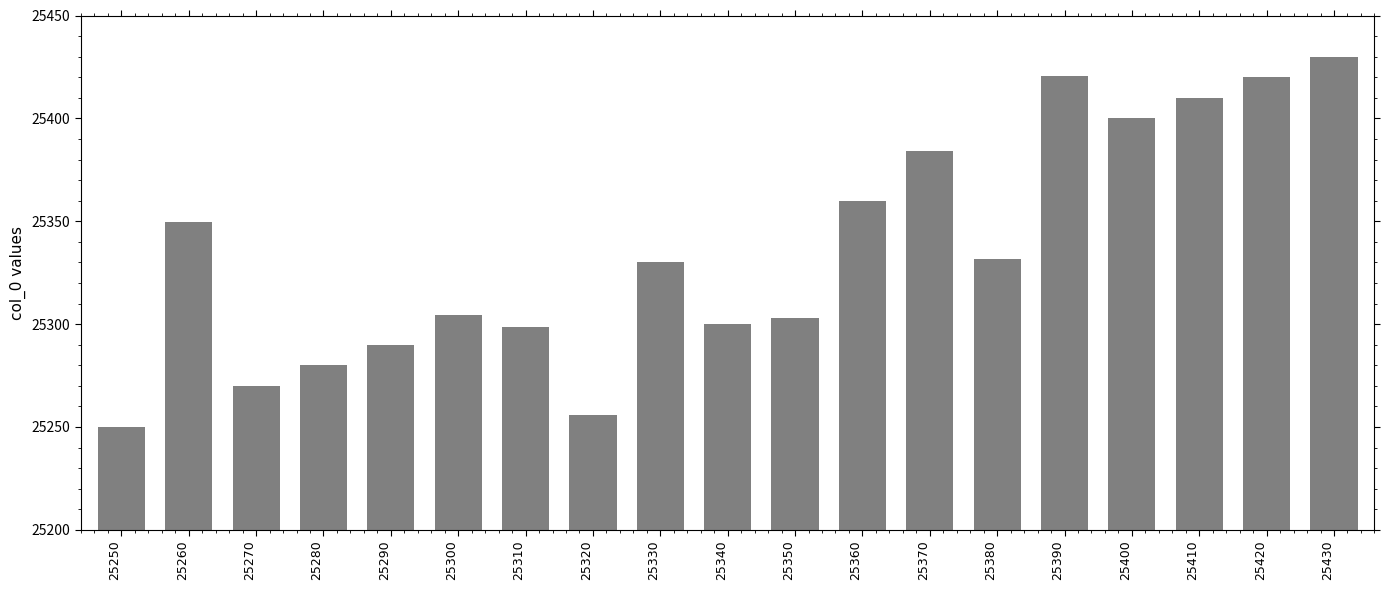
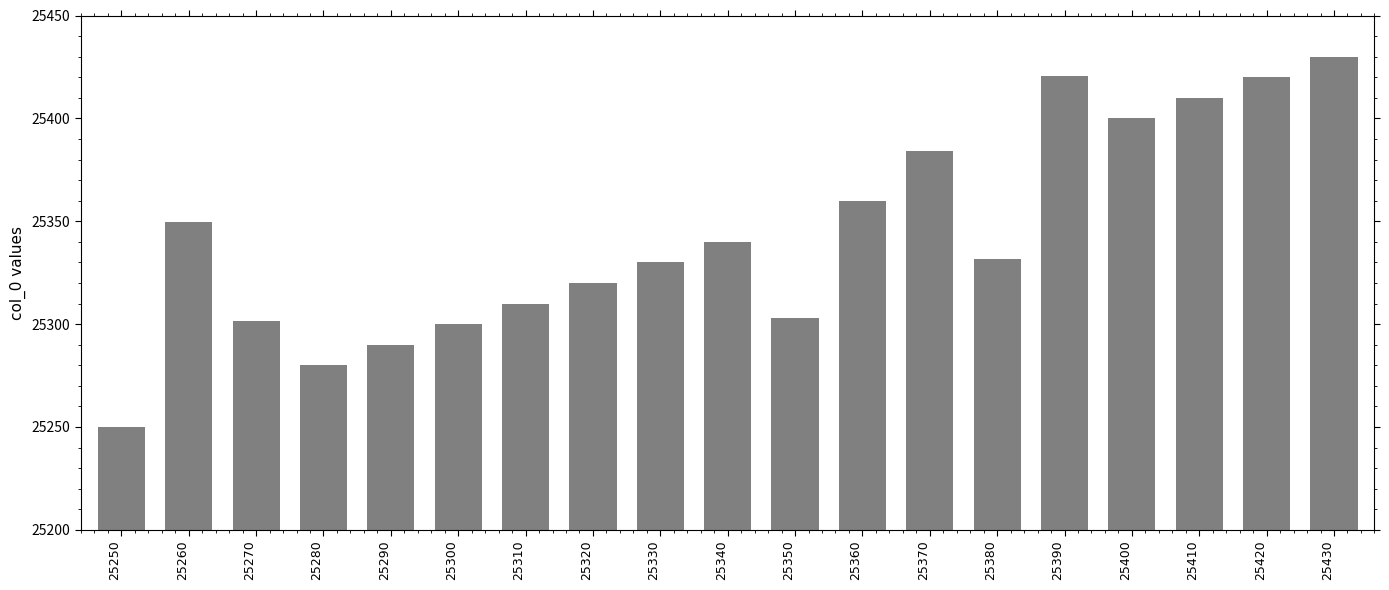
25270: 25270 -> 25301
25300: 25305 -> 25300
25310: 25299 -> 25310
25320: 25256 -> 25320
25340: 25300 -> 25340
